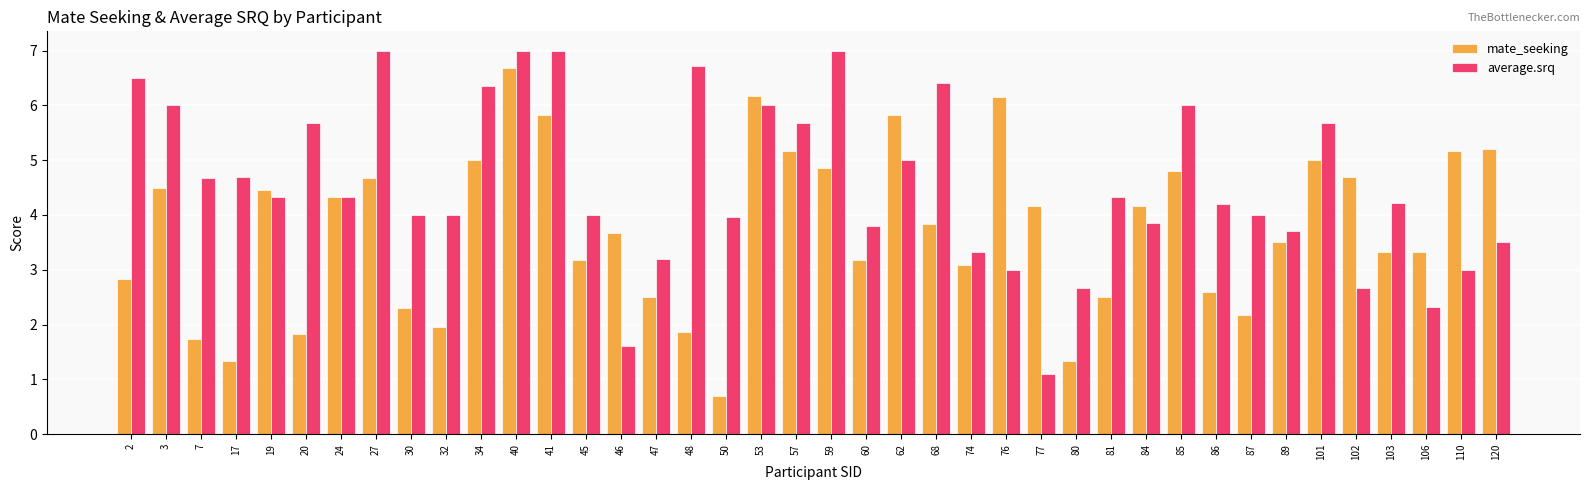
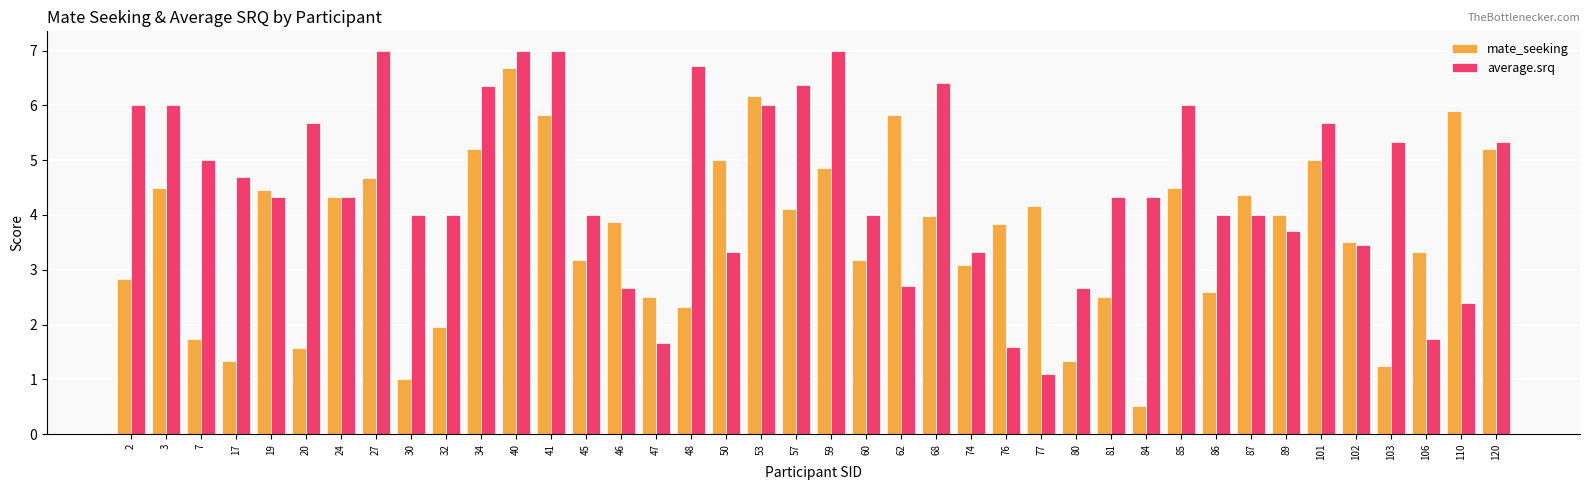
average.srq, 2: 6.5 -> 6.0
average.srq, 7: 4.7 -> 5.0
mate_seeking, 20: 1.8 -> 1.6
mate_seeking, 30: 2.3 -> 1.0
mate_seeking, 34: 5.0 -> 5.2
mate_seeking, 46: 3.7 -> 3.9
average.srq, 46: 1.6 -> 2.7
average.srq, 47: 3.2 -> 1.7
mate_seeking, 48: 1.9 -> 2.3
mate_seeking, 50: 0.7 -> 5.0
average.srq, 50: 4.0 -> 3.3
mate_seeking, 57: 5.2 -> 4.1
average.srq, 57: 5.7 -> 6.4
average.srq, 60: 3.8 -> 4.0
average.srq, 62: 5.0 -> 2.7
mate_seeking, 68: 3.8 -> 4.0
mate_seeking, 76: 6.2 -> 3.8
average.srq, 76: 3.0 -> 1.6
mate_seeking, 84: 4.2 -> 0.5
average.srq, 84: 3.9 -> 4.3
mate_seeking, 85: 4.8 -> 4.5
average.srq, 86: 4.2 -> 4.0
mate_seeking, 87: 2.2 -> 4.4
mate_seeking, 89: 3.5 -> 4.0
mate_seeking, 102: 4.7 -> 3.5
average.srq, 102: 2.7 -> 3.5
mate_seeking, 103: 3.3 -> 1.2
average.srq, 103: 4.2 -> 5.3
average.srq, 106: 2.3 -> 1.7
mate_seeking, 110: 5.2 -> 5.9
average.srq, 110: 3.0 -> 2.4
average.srq, 120: 3.5 -> 5.3
